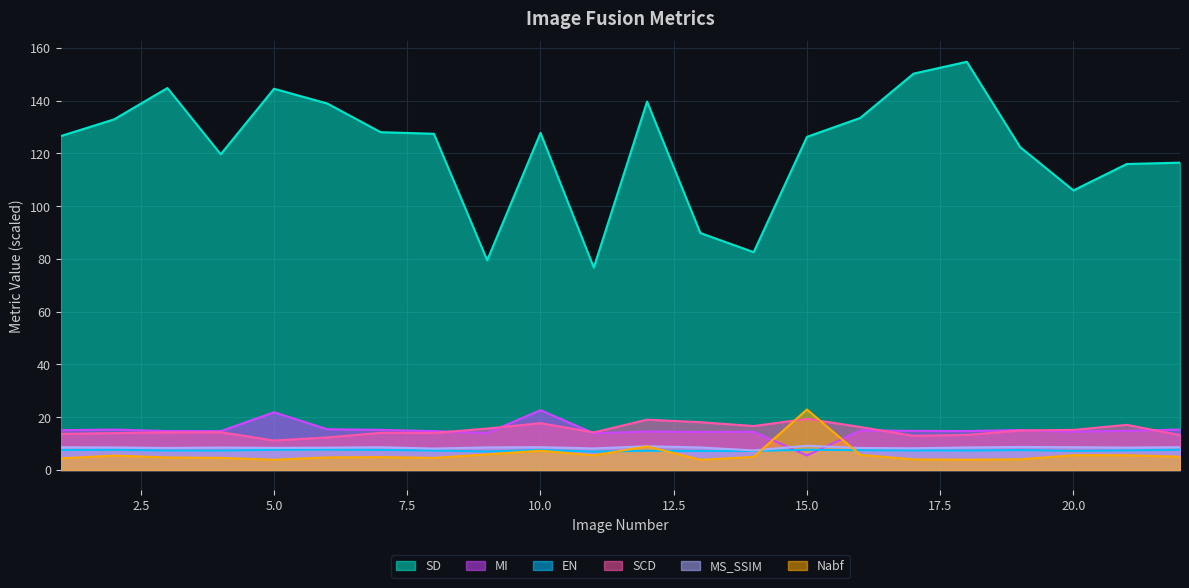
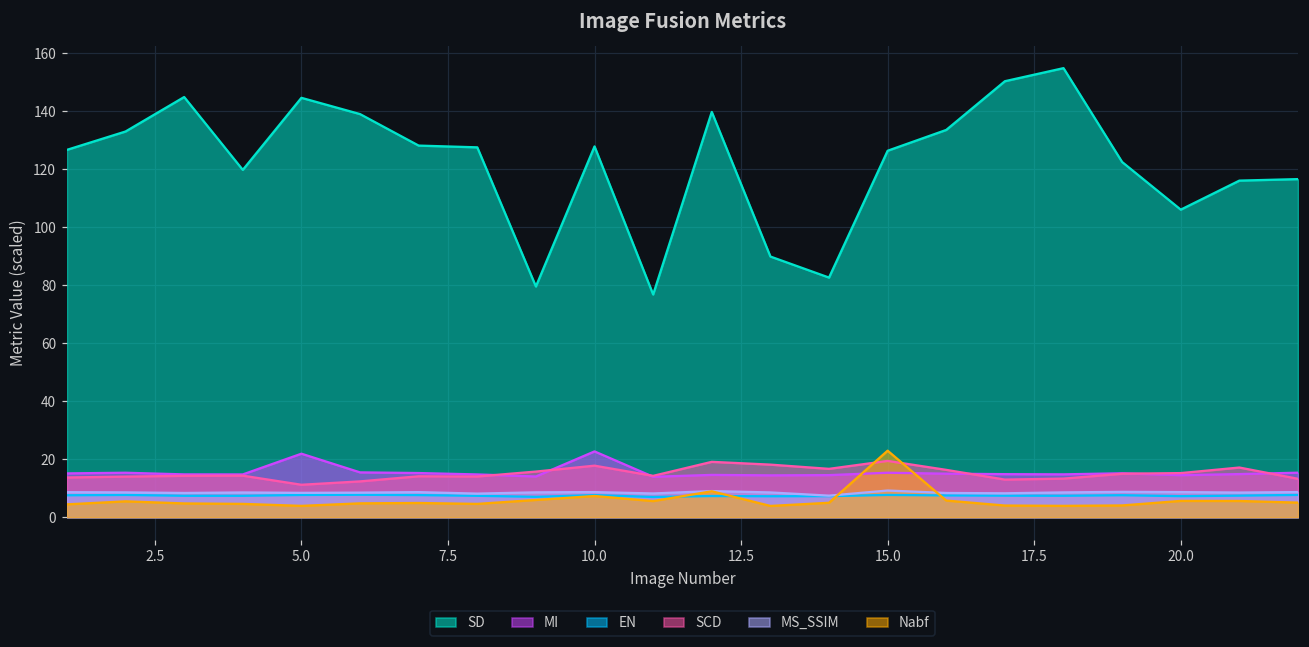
MI, 15.0: 5 -> 15
